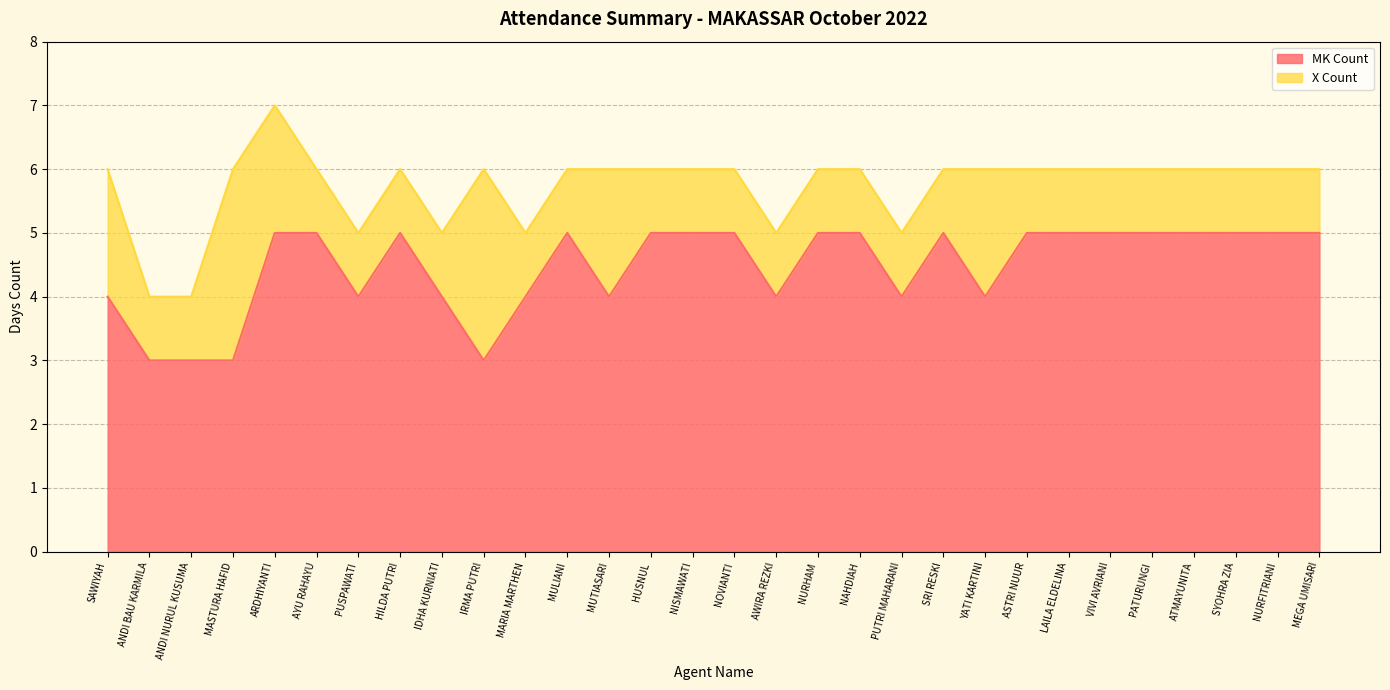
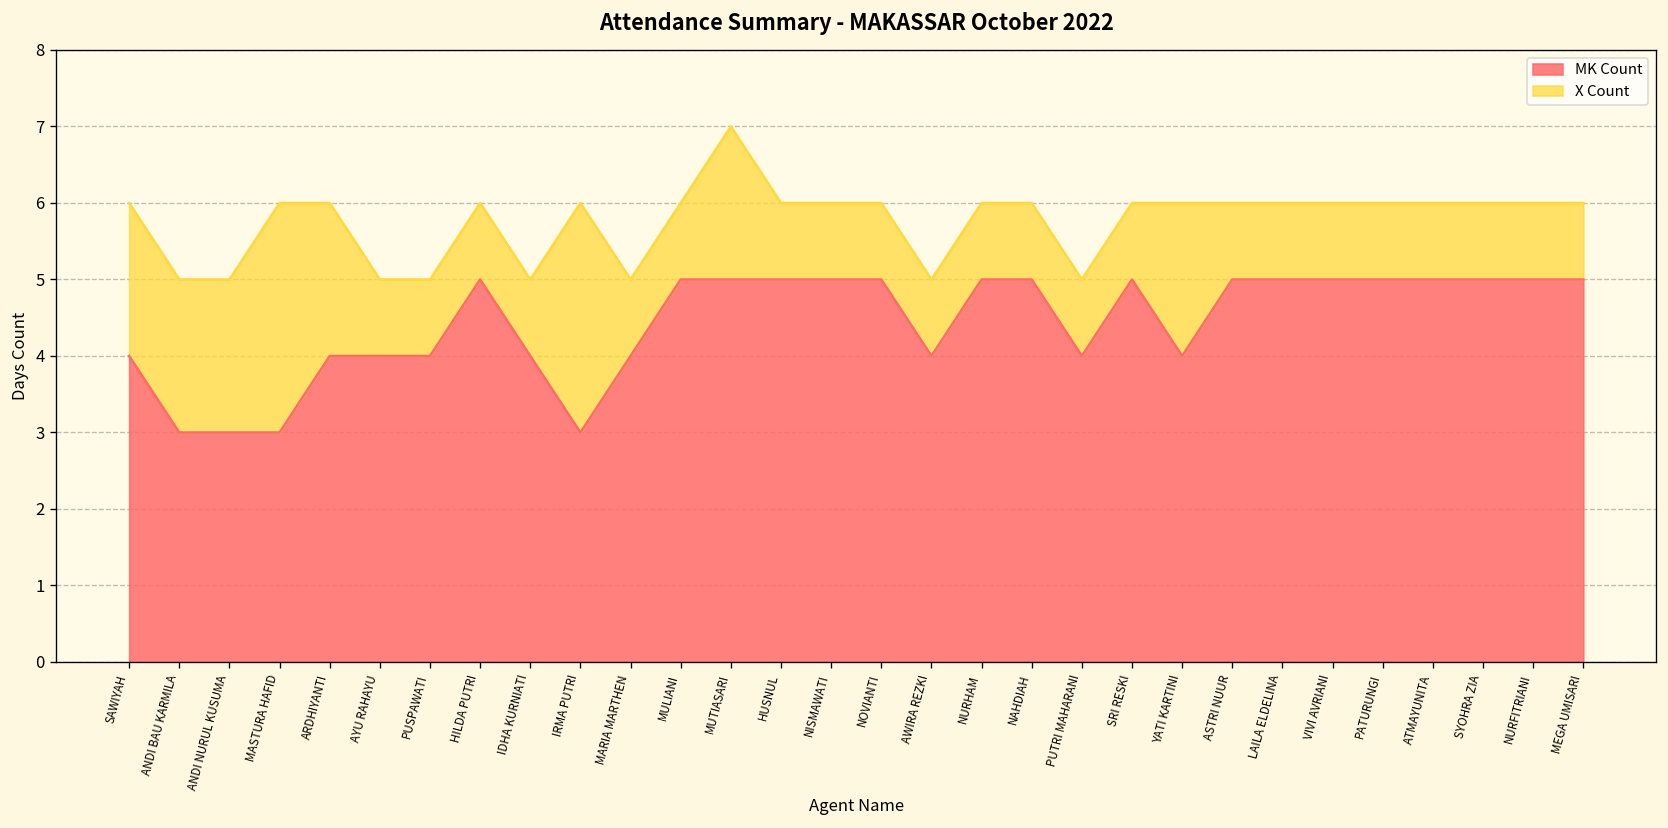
X Count, ANDI BAU KARMILA: 1 -> 2
X Count, ANDI NURUL KUSUMA: 1 -> 2
MK Count, ARDHIYANTI: 5 -> 4
MK Count, AYU RAHAYU: 5 -> 4
MK Count, MUTIASARI: 4 -> 5
